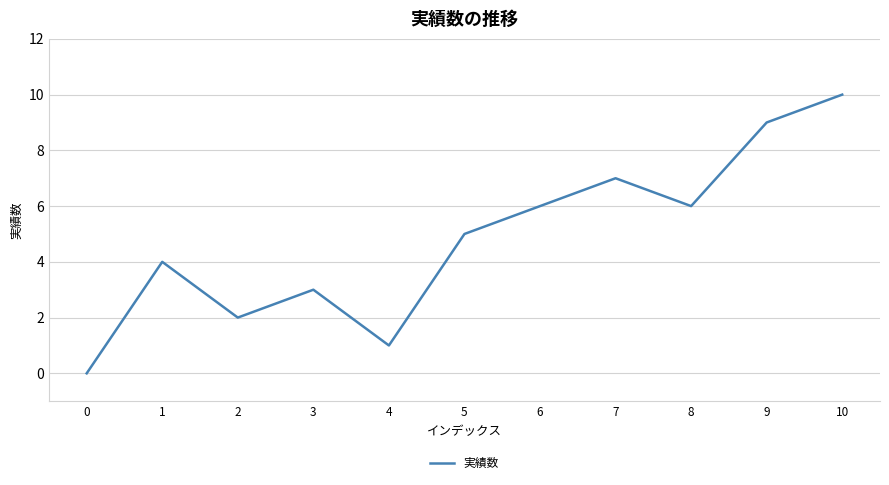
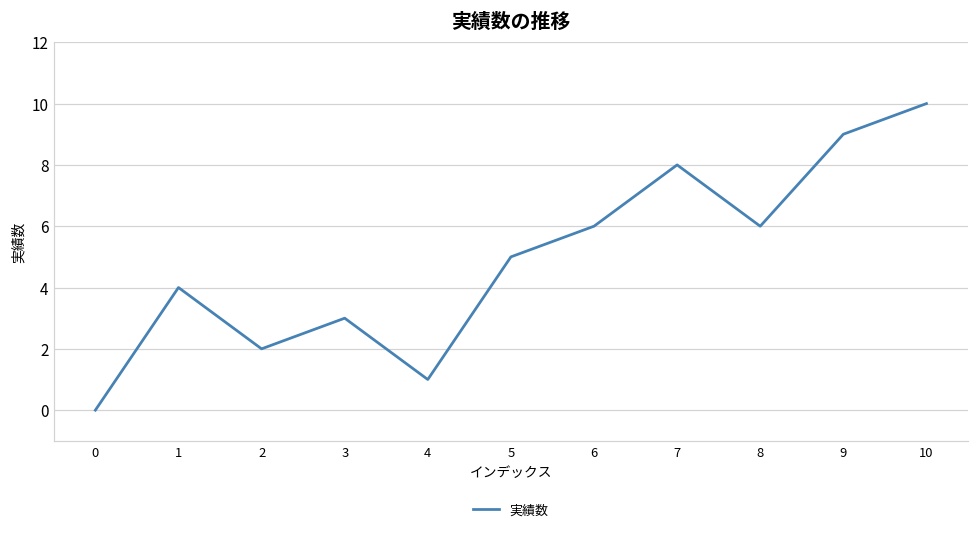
7: 7 -> 8
